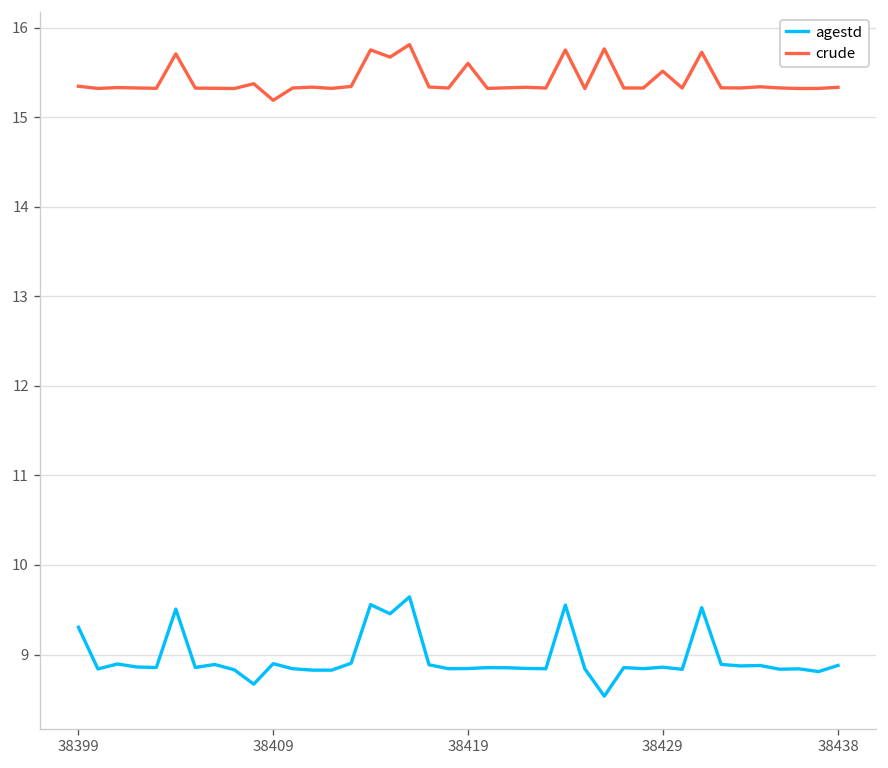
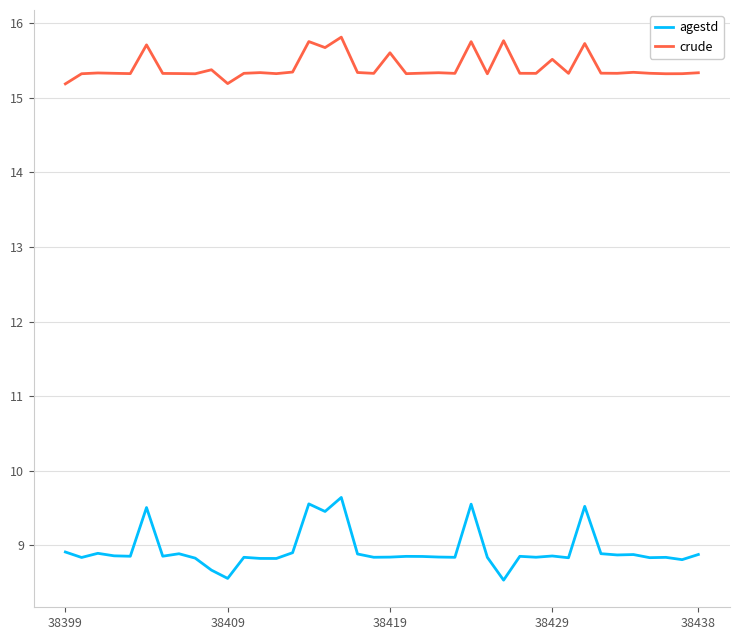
agestd, 38399: 9.3 -> 8.9
crude, 38399: 15.3 -> 15.2
agestd, 38409: 8.9 -> 8.6
